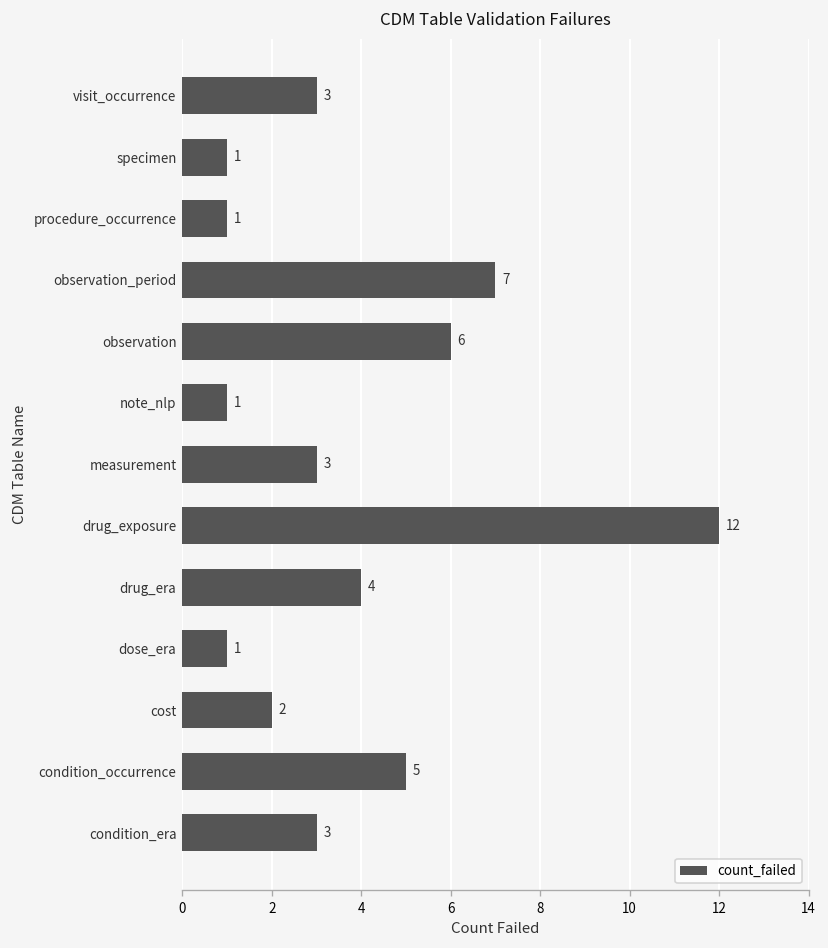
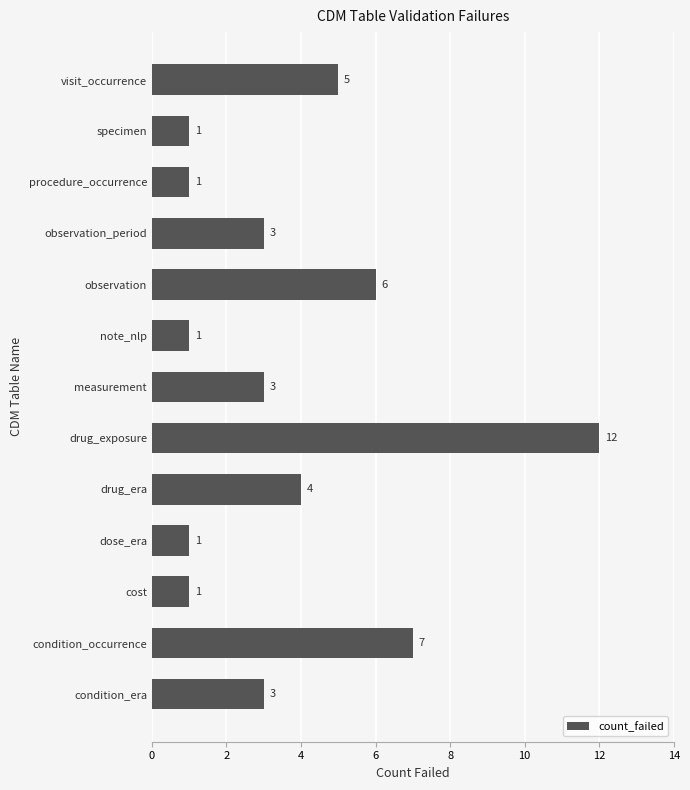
visit_occurrence: 3 -> 5
observation_period: 7 -> 3
cost: 2 -> 1
condition_occurrence: 5 -> 7
